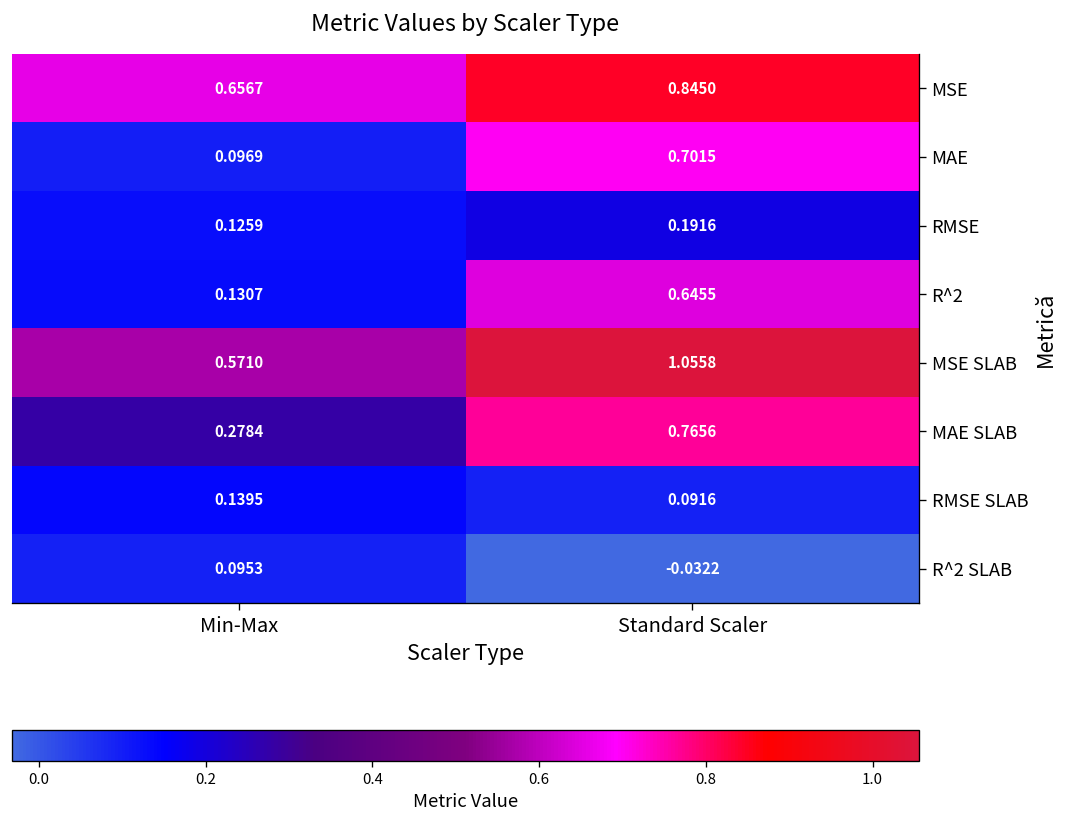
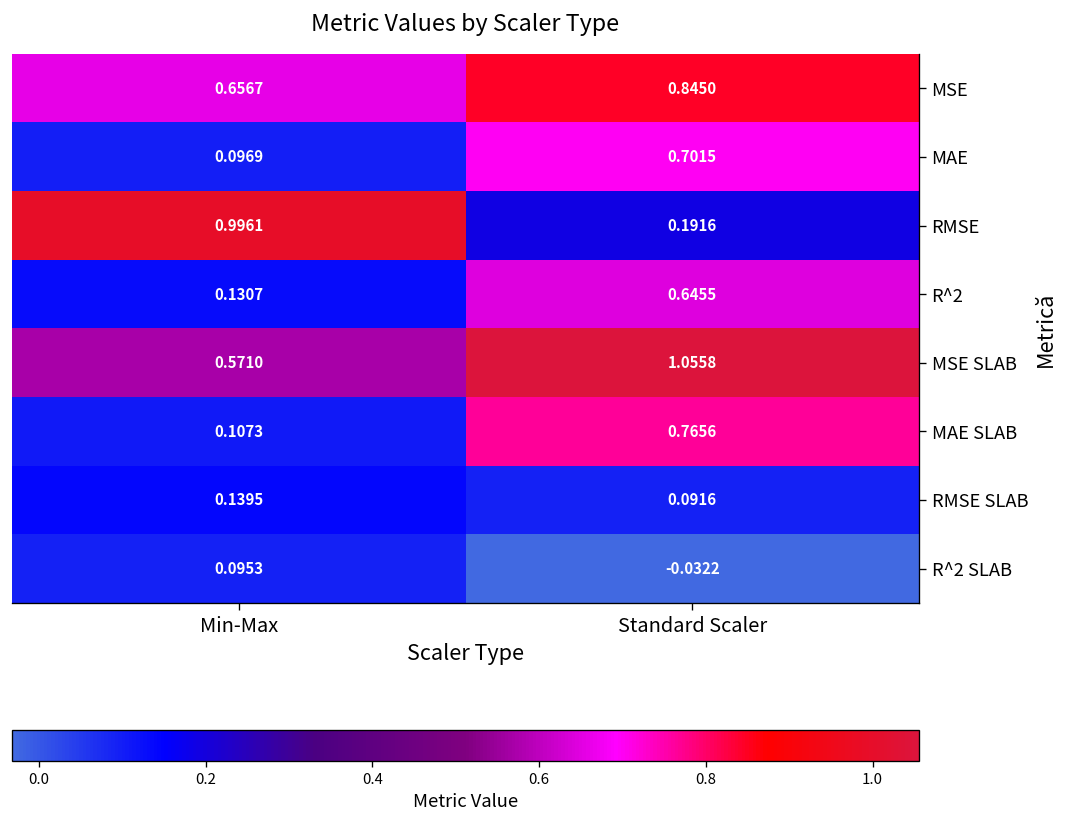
RMSE, Min-Max: 0.1259 -> 0.9961
MAE SLAB, Min-Max: 0.2784 -> 0.1073
